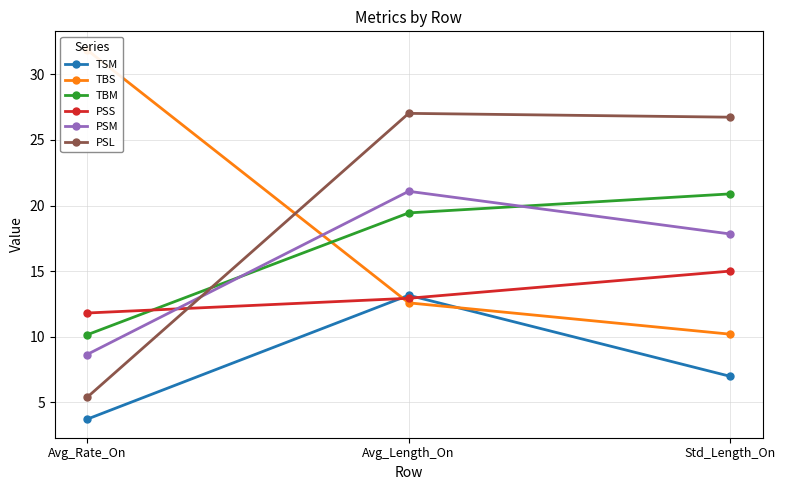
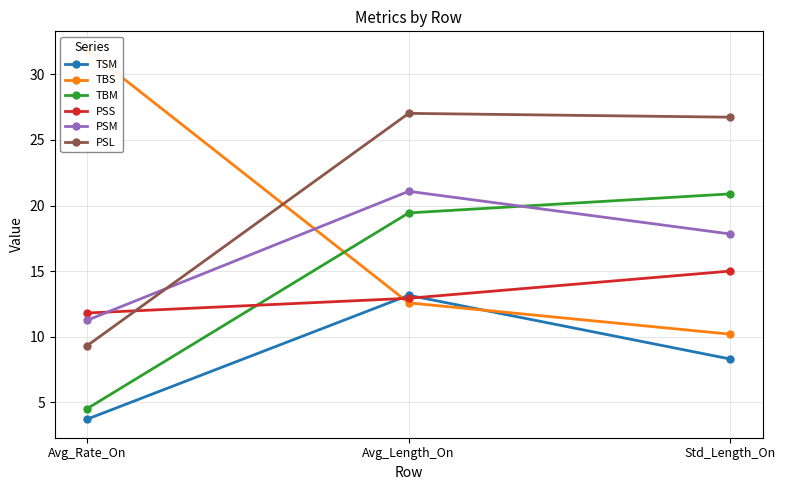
TBM, Avg_Rate_On: 10.1 -> 4.5
PSM, Avg_Rate_On: 8.6 -> 11.2
PSL, Avg_Rate_On: 5.4 -> 9.3
TSM, Std_Length_On: 7.0 -> 8.3
